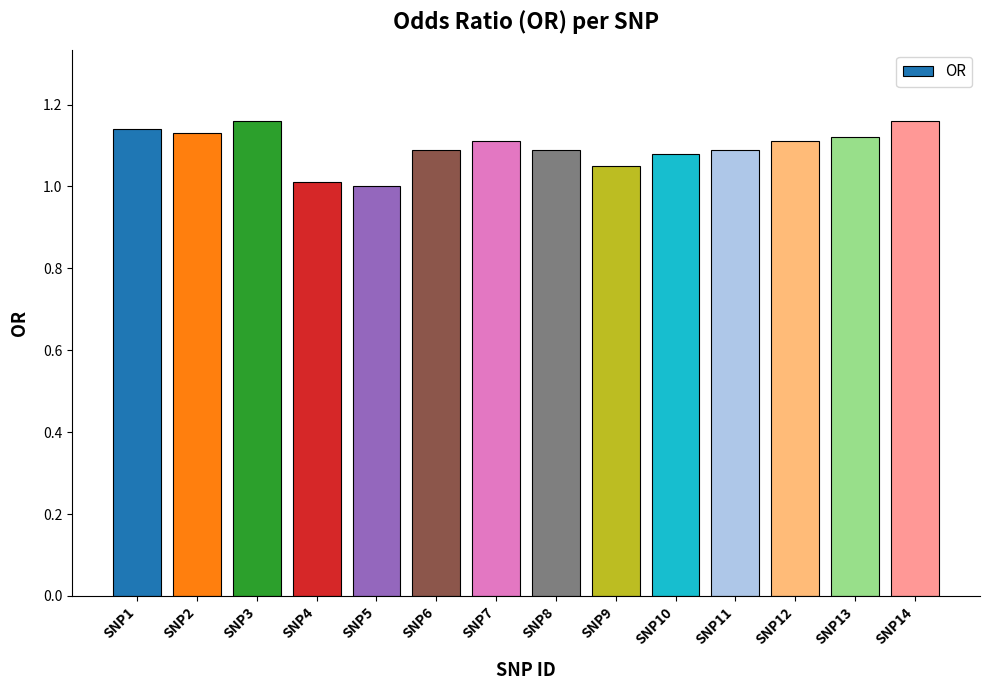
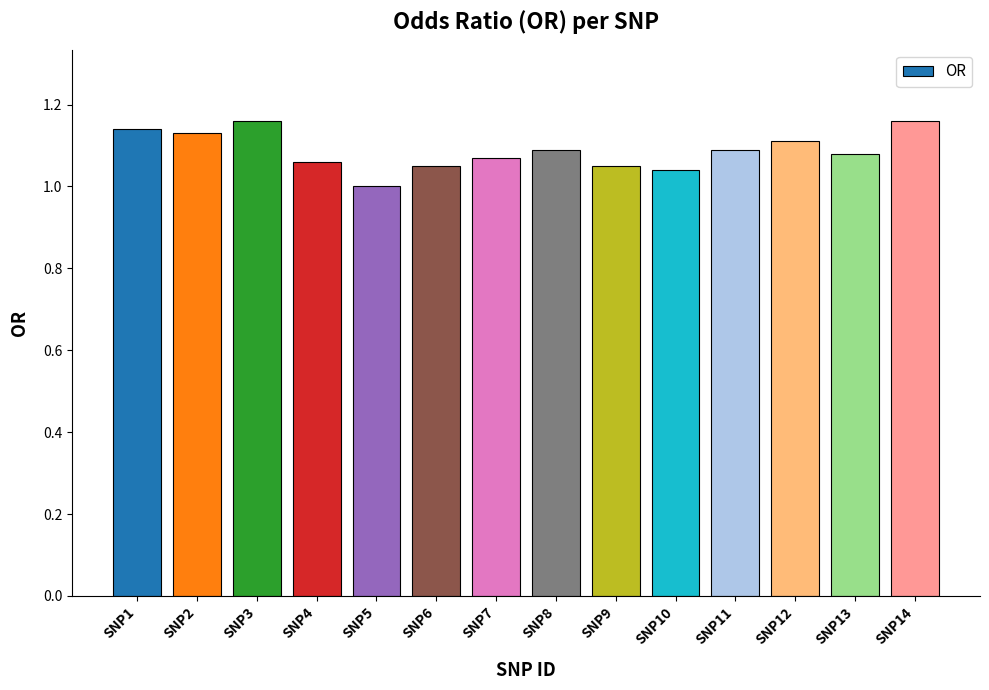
SNP4: 1.01 -> 1.06
SNP6: 1.09 -> 1.05
SNP7: 1.11 -> 1.07
SNP10: 1.08 -> 1.04
SNP13: 1.12 -> 1.08
